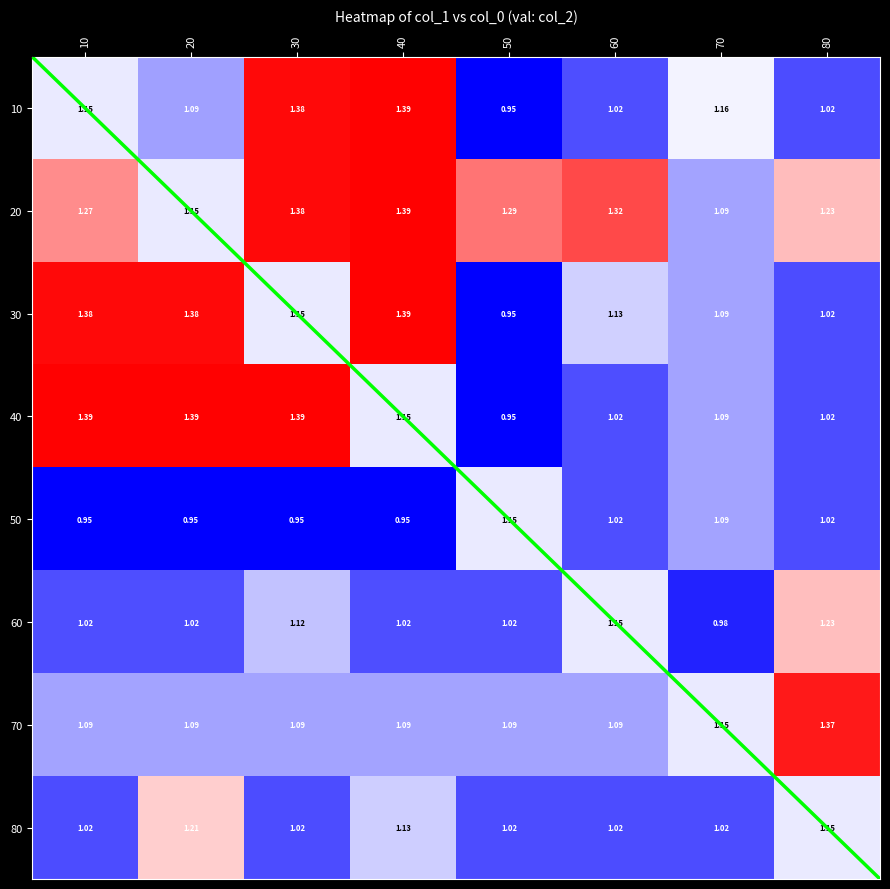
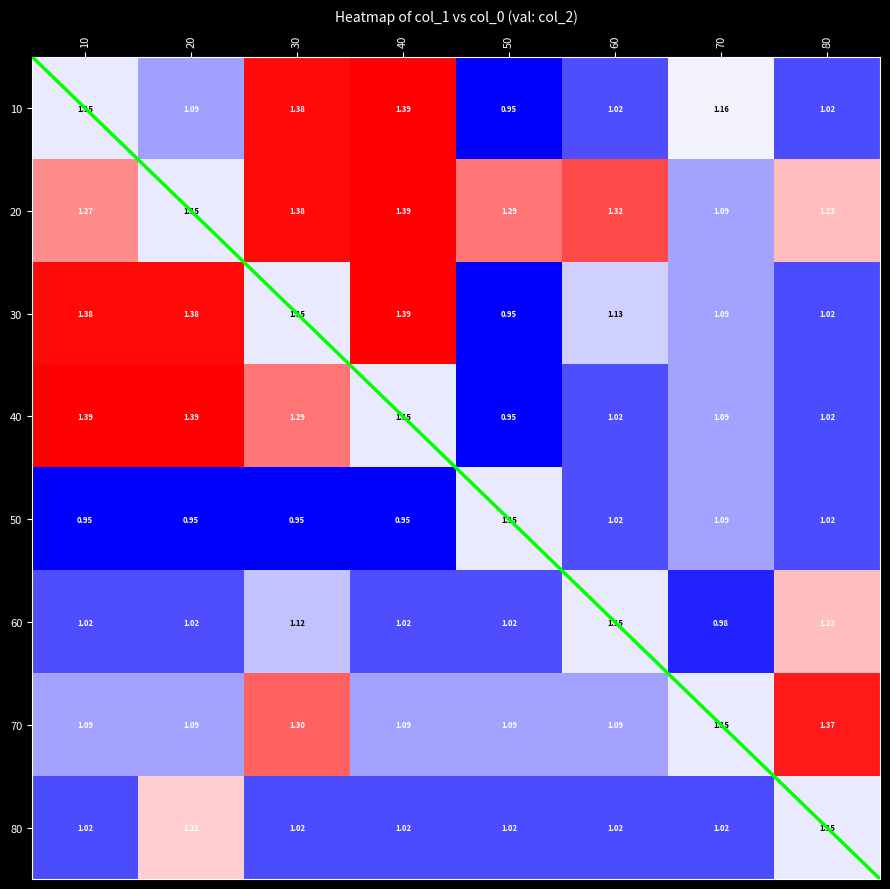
40, 30: 1.39 -> 1.29
70, 30: 1.09 -> 1.30
80, 40: 1.13 -> 1.02
